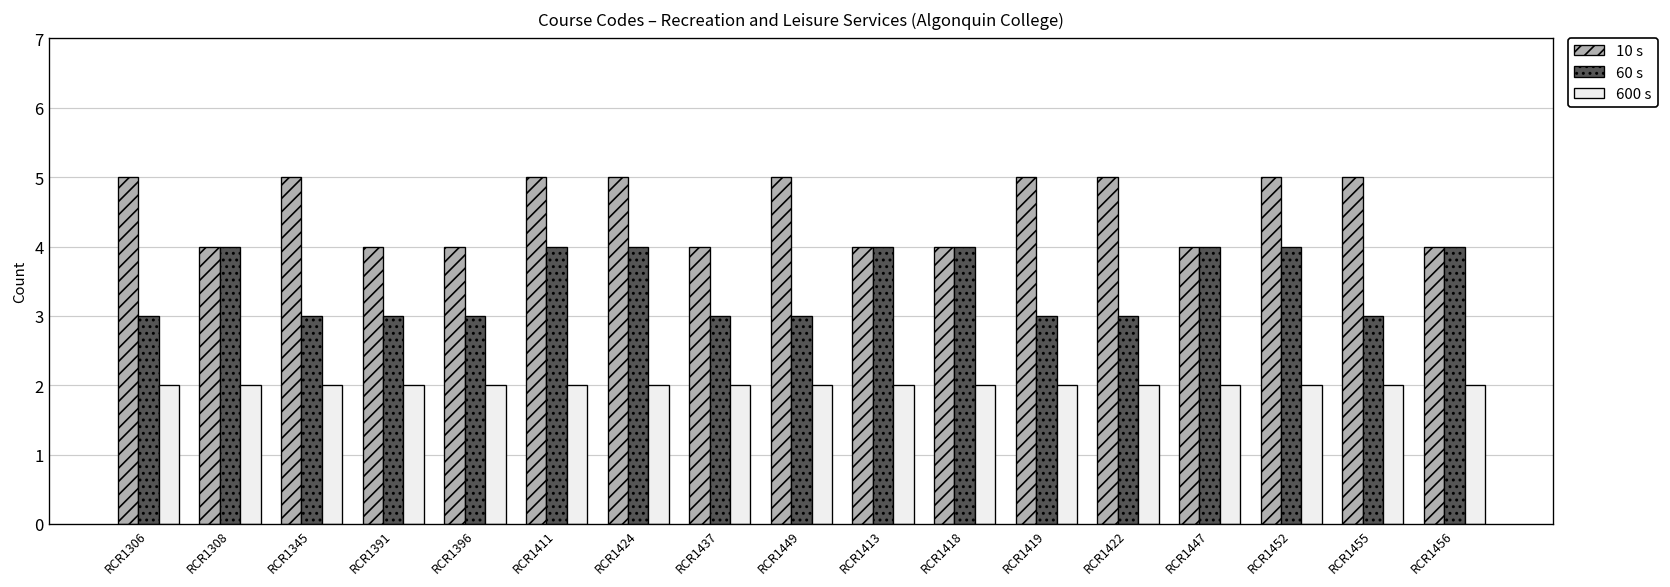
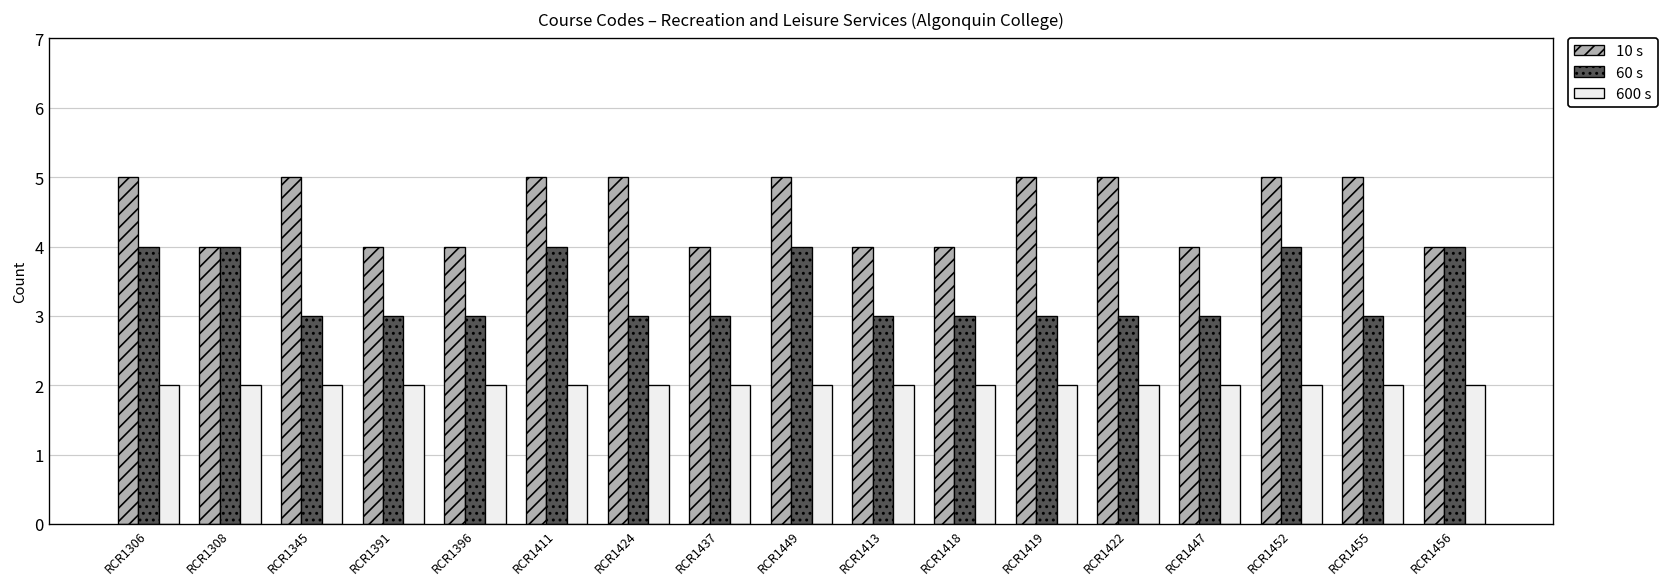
60 s, RCR1306: 3 -> 4
60 s, RCR1424: 4 -> 3
60 s, RCR1449: 3 -> 4
60 s, RCR1413: 4 -> 3
60 s, RCR1418: 4 -> 3
60 s, RCR1447: 4 -> 3
